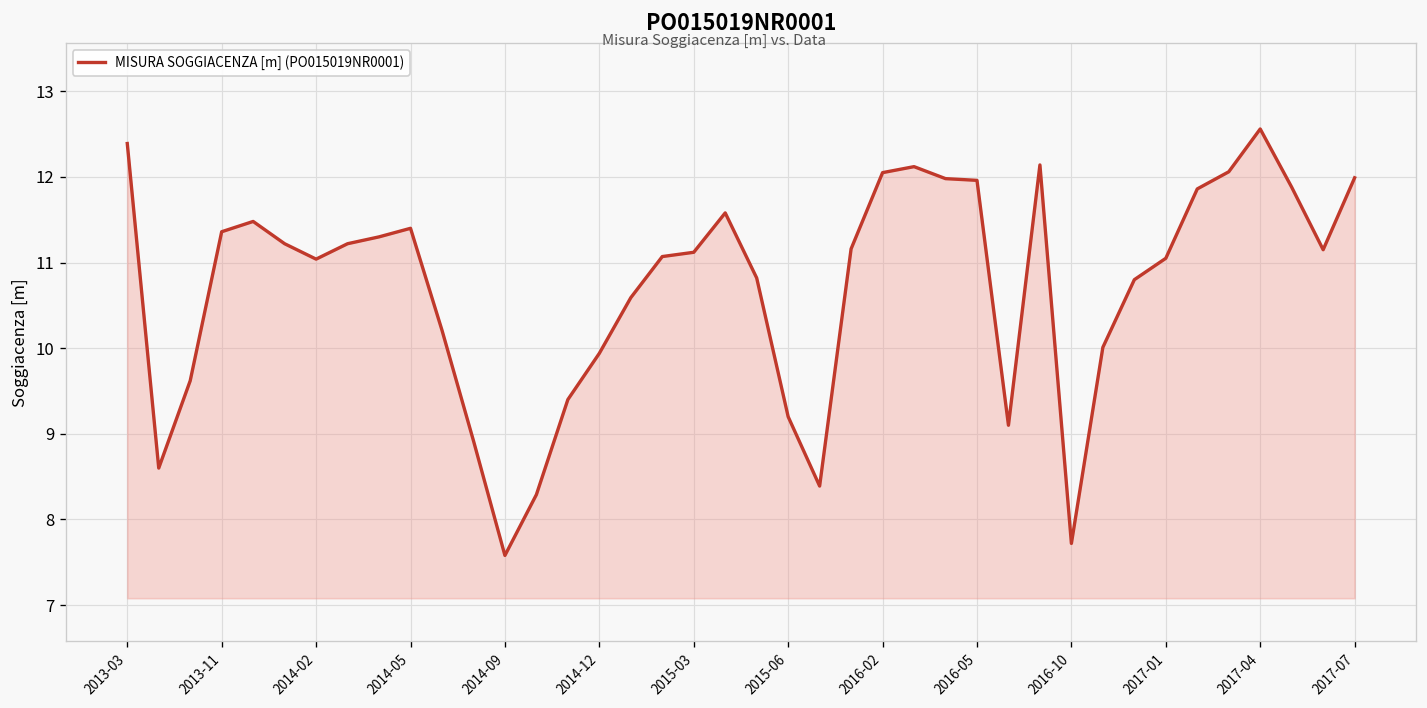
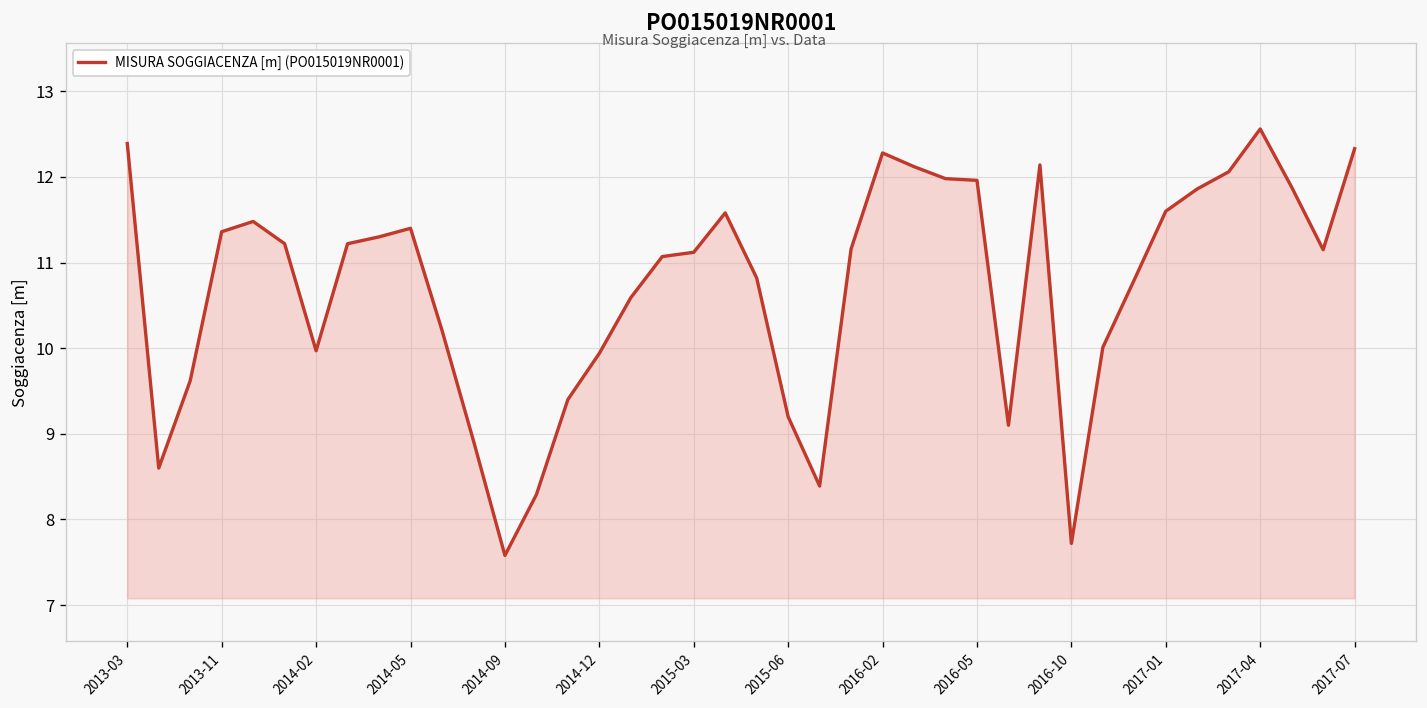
2014-02: 11.0 -> 10.0
2016-02: 12.1 -> 12.3
2017-01: 11.1 -> 11.6
2017-07: 12.0 -> 12.3
